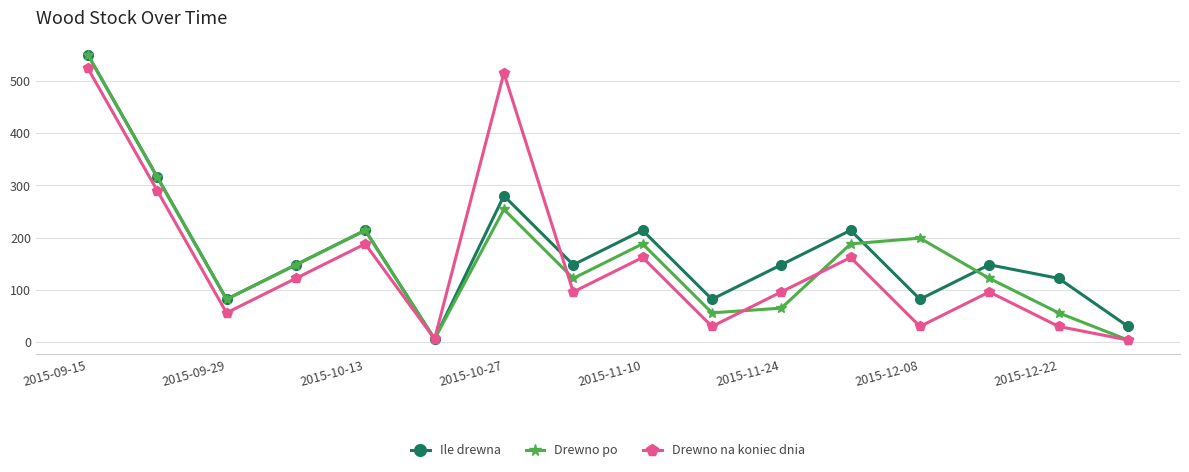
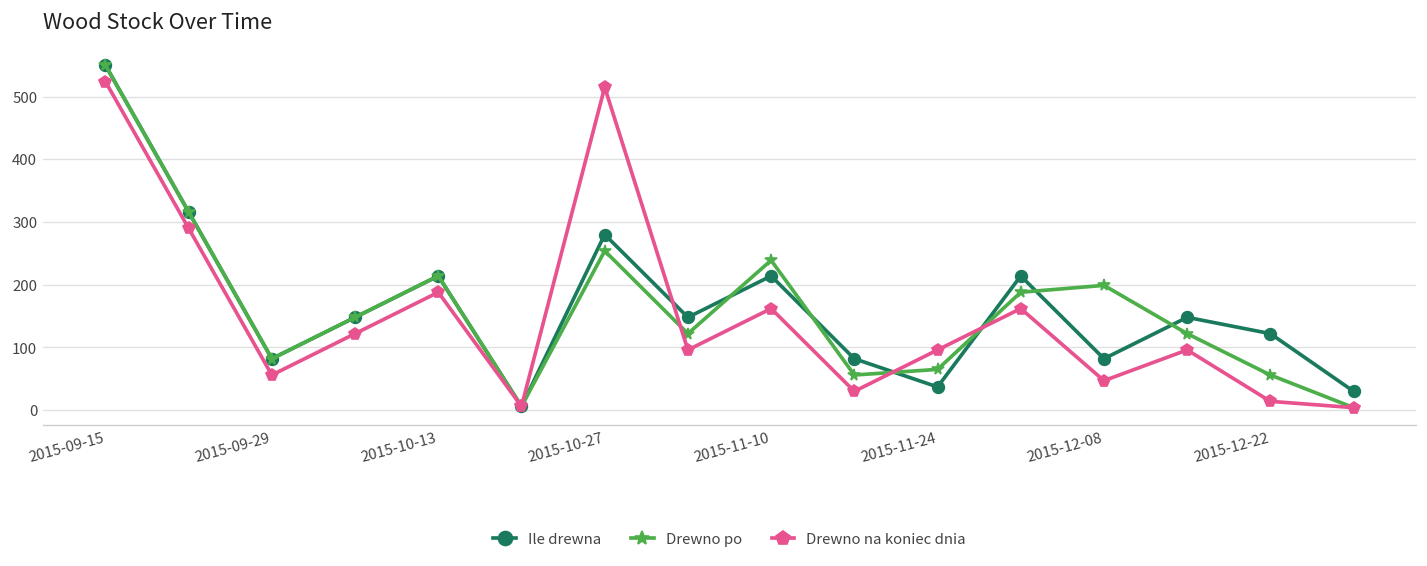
Drewno po, 2015-11-10: 190 -> 240
Ile drewna, 2015-11-24: 150 -> 40
Drewno na koniec dnia, 2015-12-08: 30 -> 50
Drewno na koniec dnia, 2015-12-22: 30 -> 10
